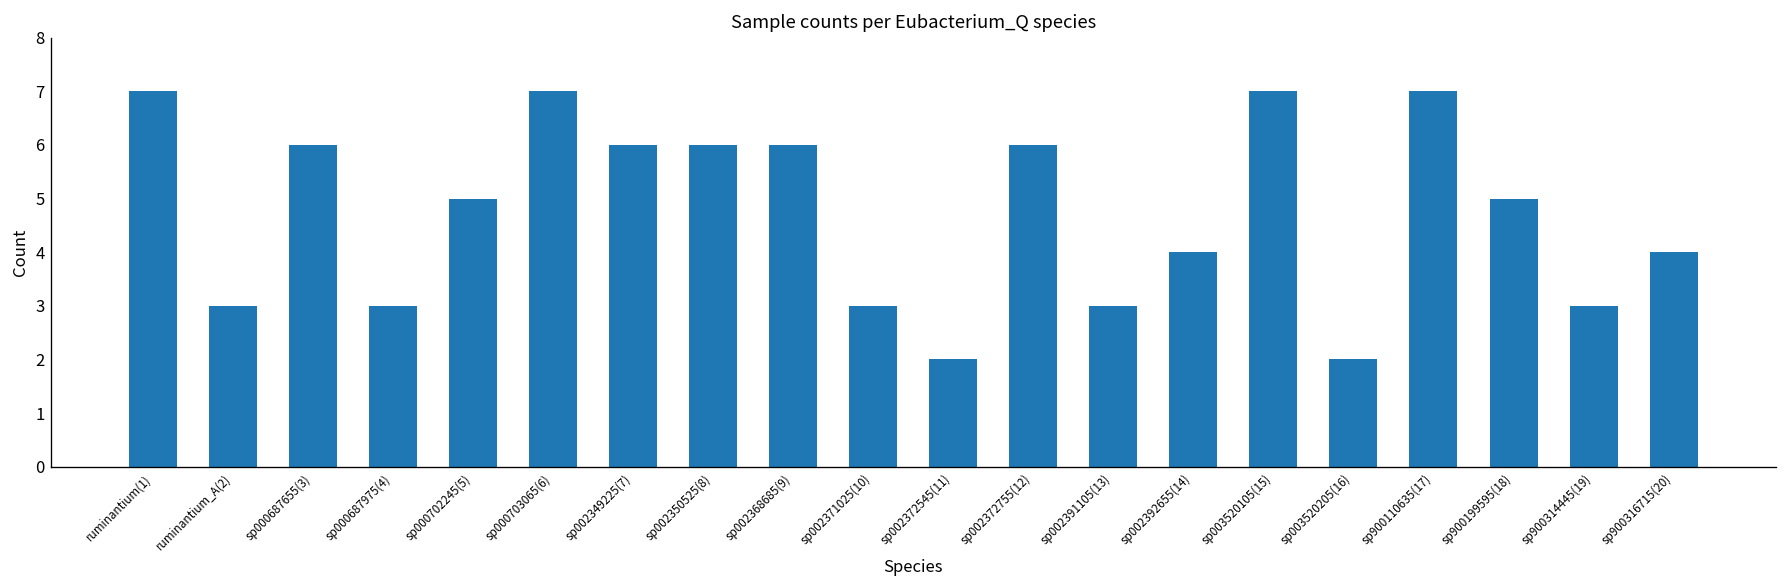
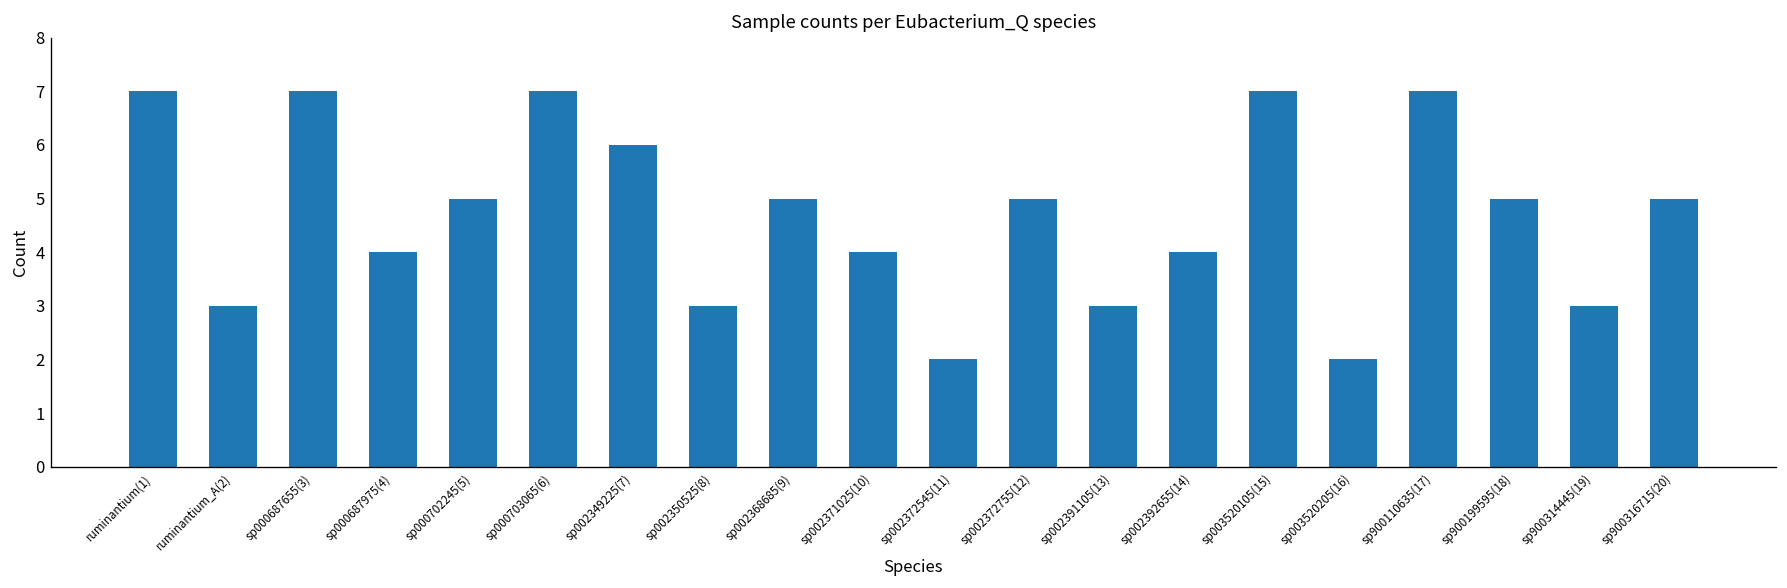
sp000687655(3): 6 -> 7
sp000687975(4): 3 -> 4
sp002350525(8): 6 -> 3
sp002368685(9): 6 -> 5
sp002371025(10): 3 -> 4
sp002372755(12): 6 -> 5
sp900316715(20): 4 -> 5
